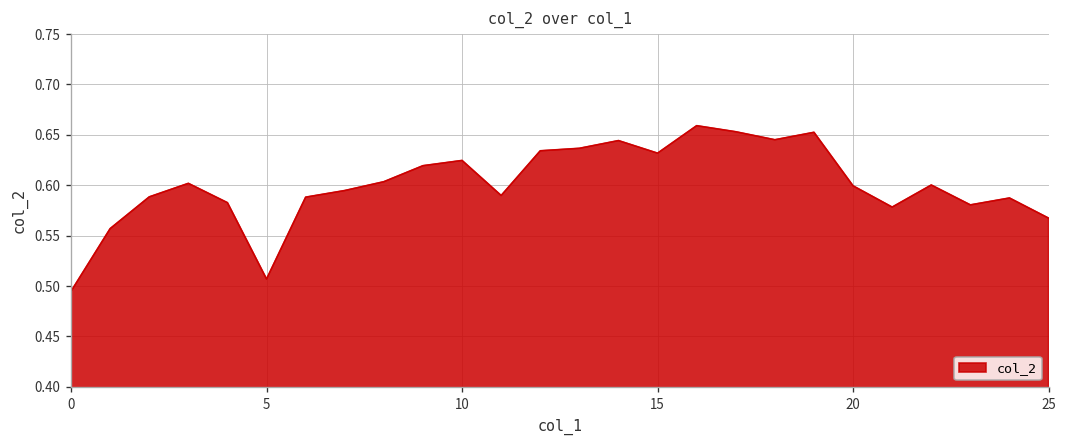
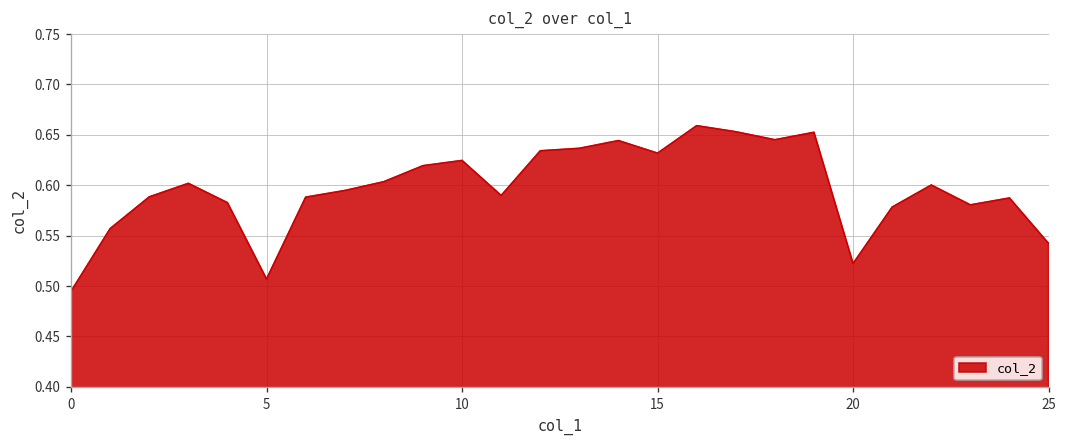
20: 0.60 -> 0.52
25: 0.57 -> 0.54
